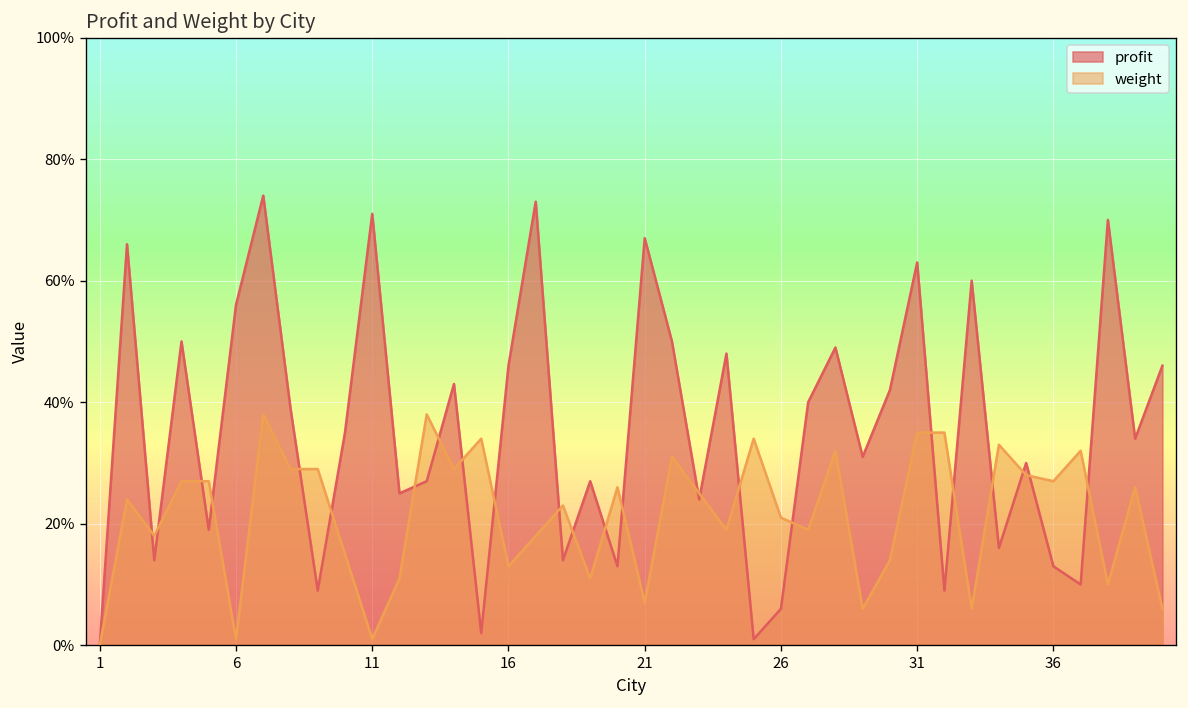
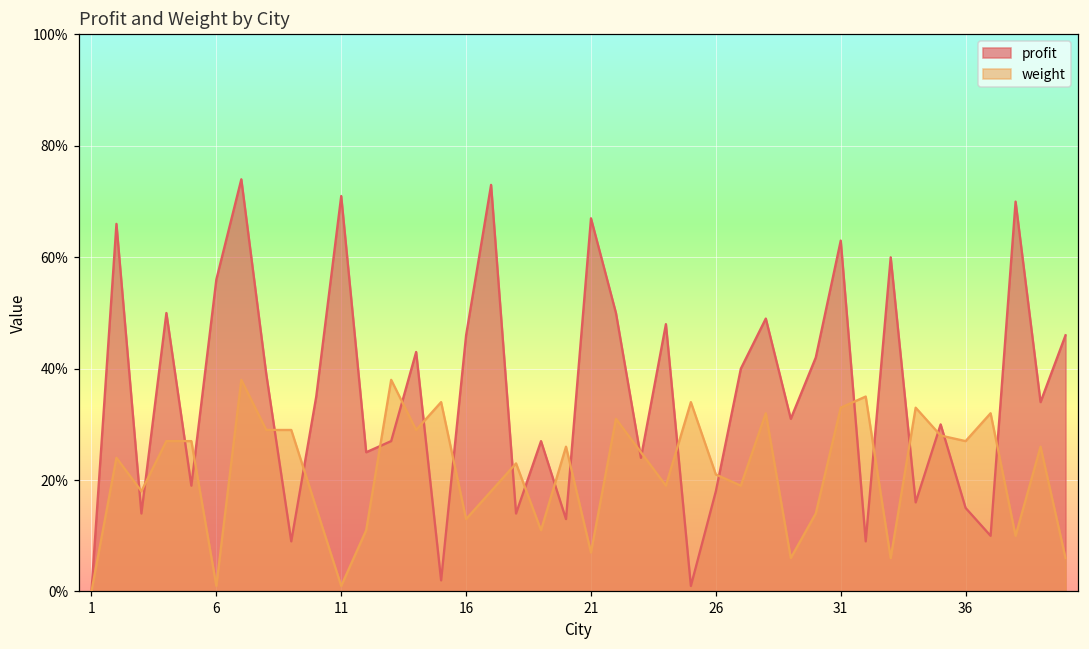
profit, 26: 6% -> 18%
weight, 31: 35% -> 33%
profit, 36: 13% -> 15%
